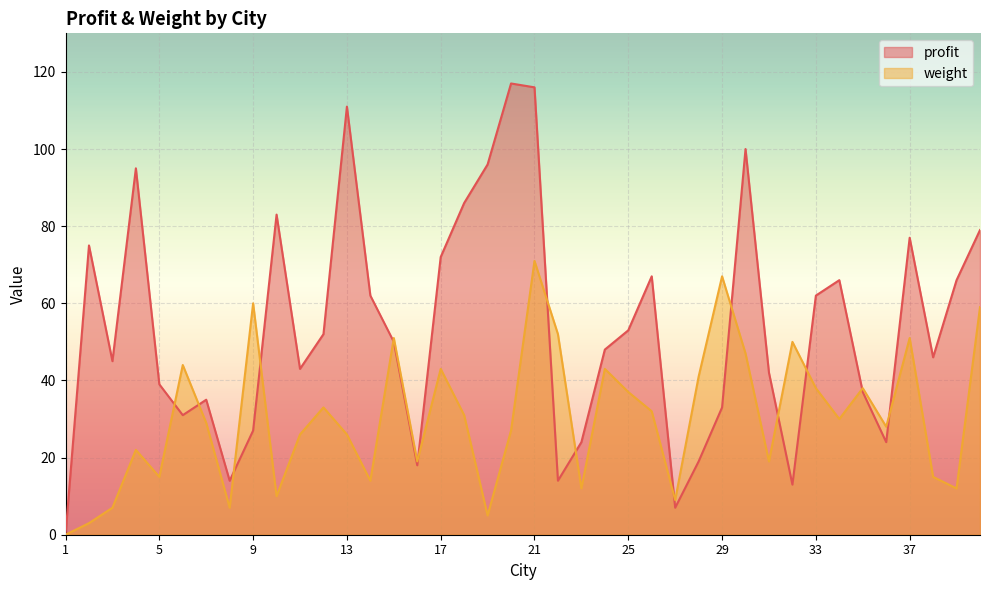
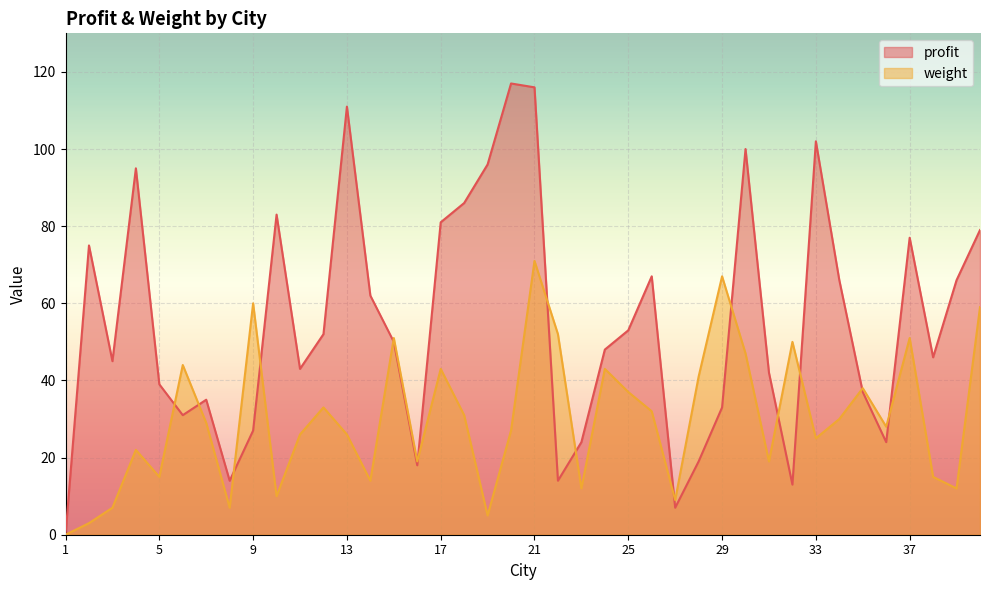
profit, 17: 72 -> 81
profit, 33: 62 -> 102
weight, 33: 38 -> 25
